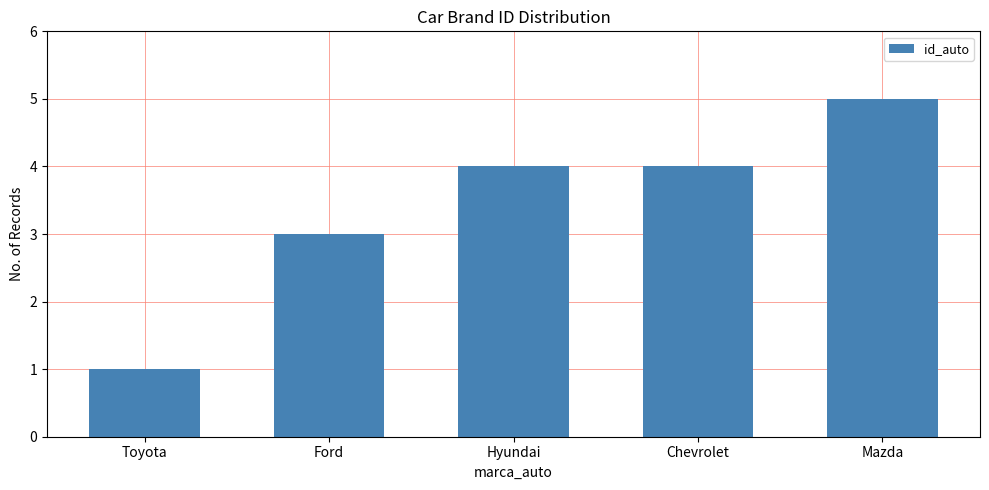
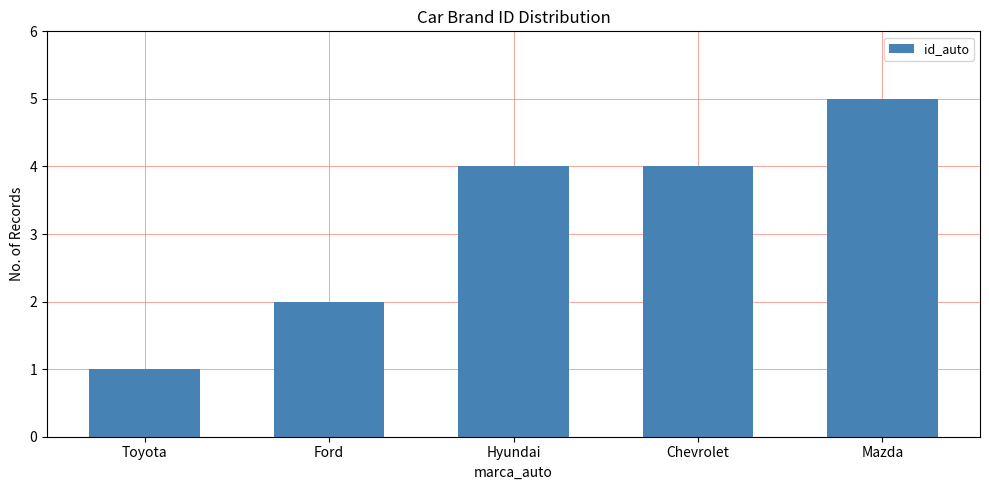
Ford: 3 -> 2
